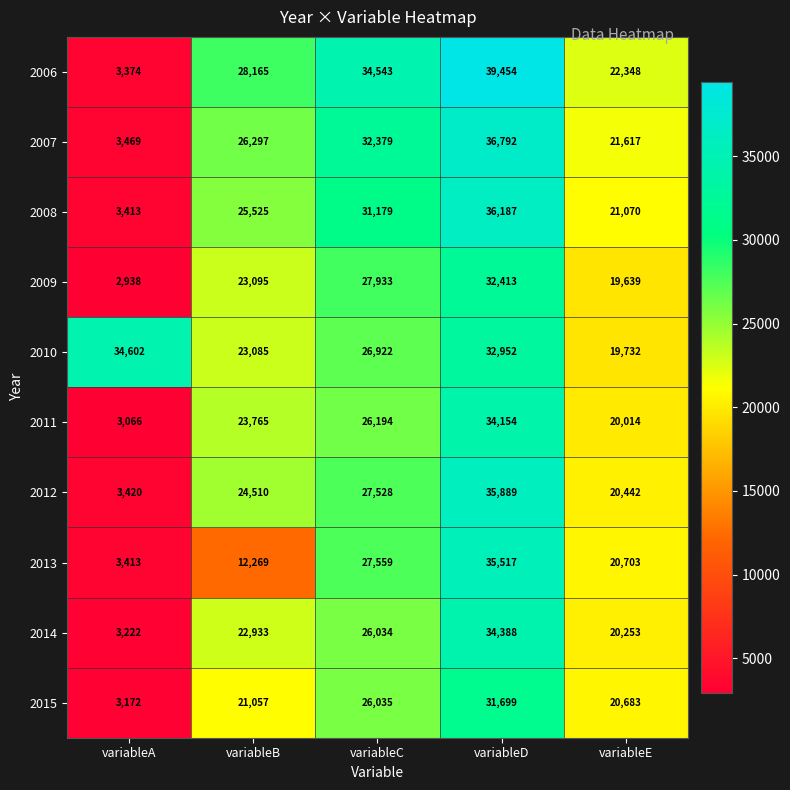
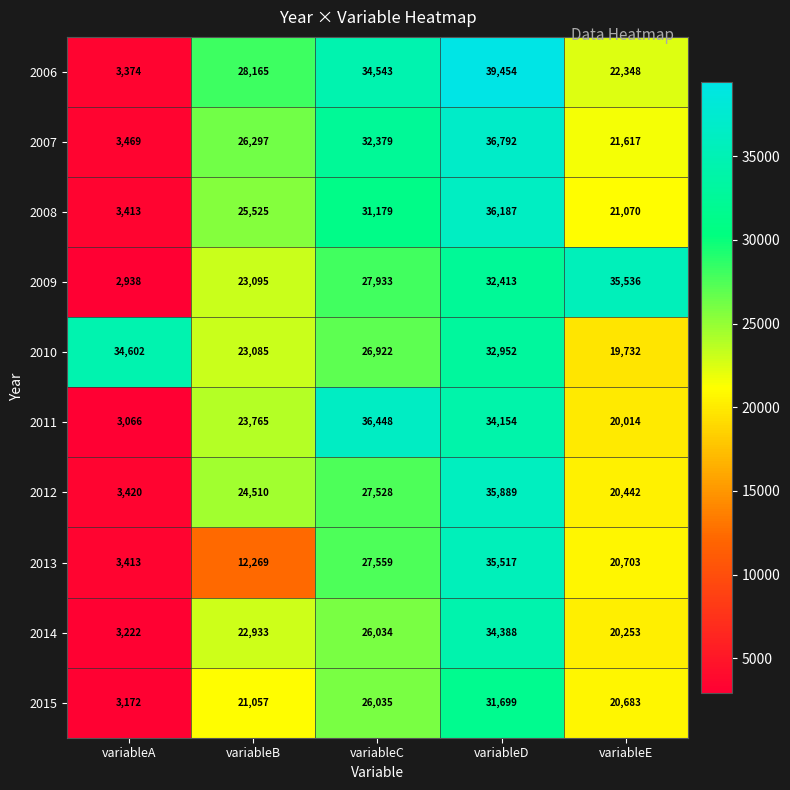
2009, variableE: 19,639 -> 35,536
2011, variableC: 26,194 -> 36,448
